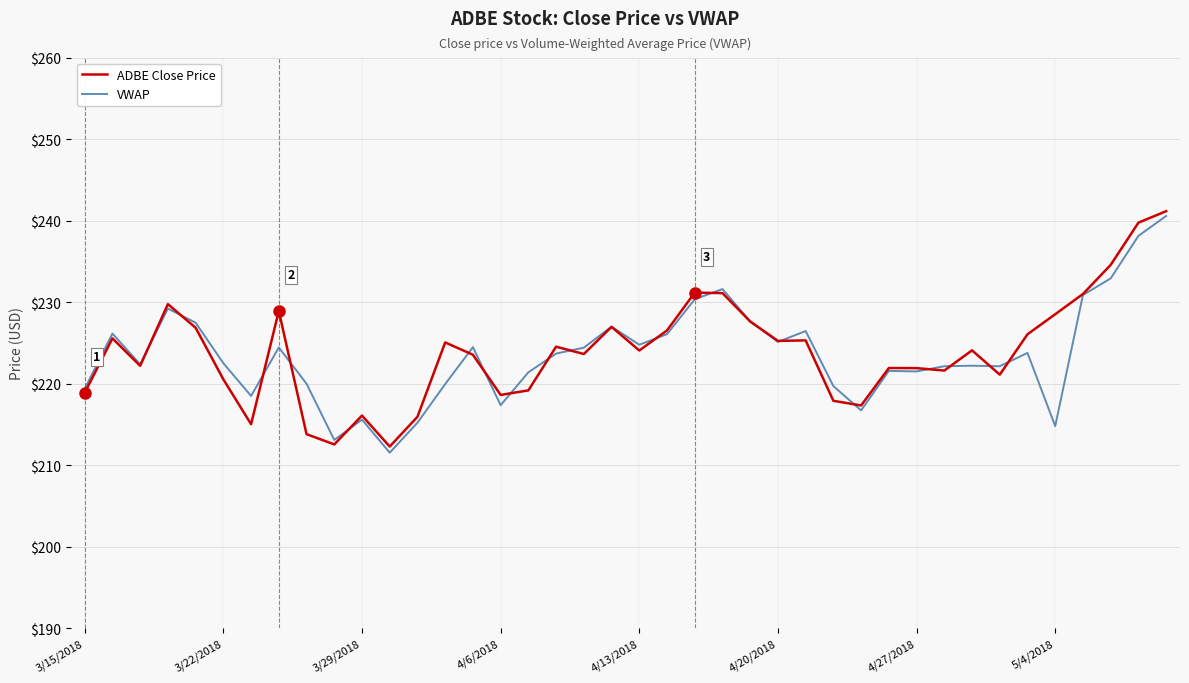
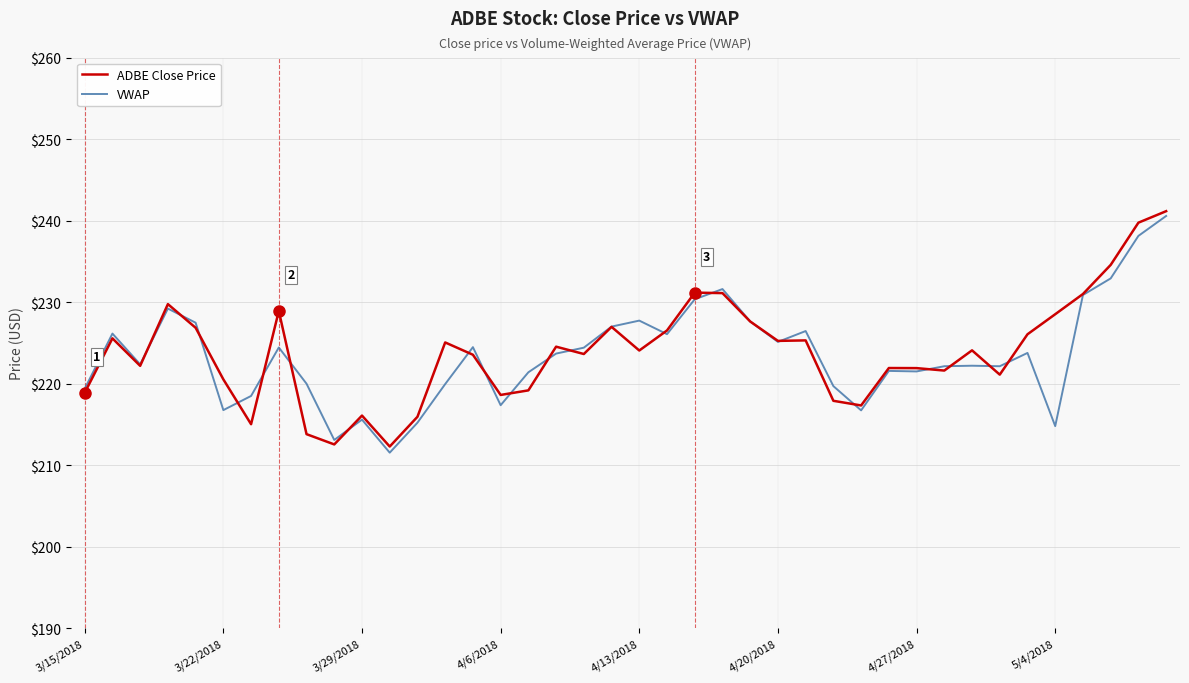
VWAP, 3/22/2018: $223 -> $217
VWAP, 4/13/2018: $225 -> $228
